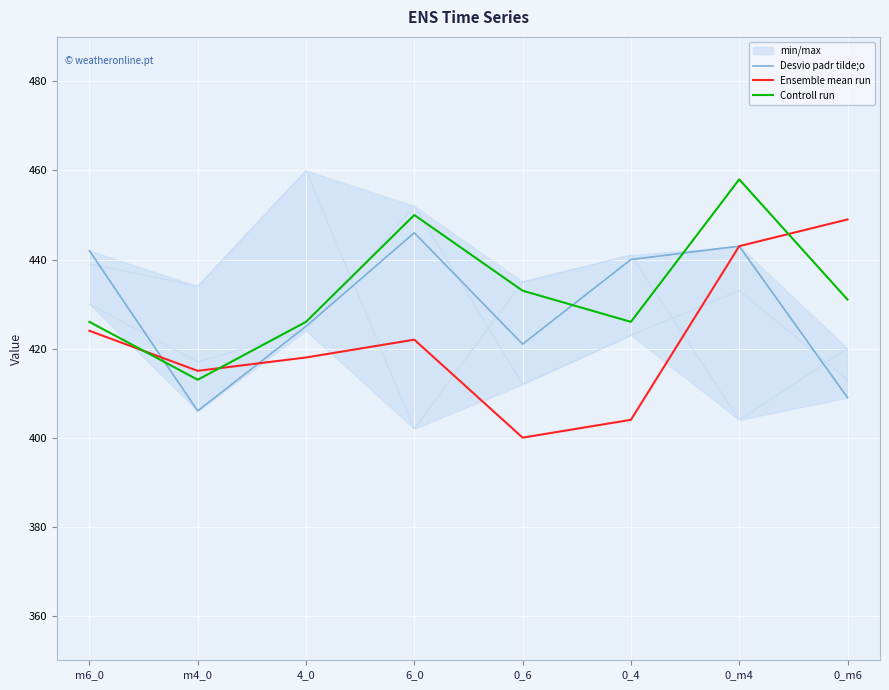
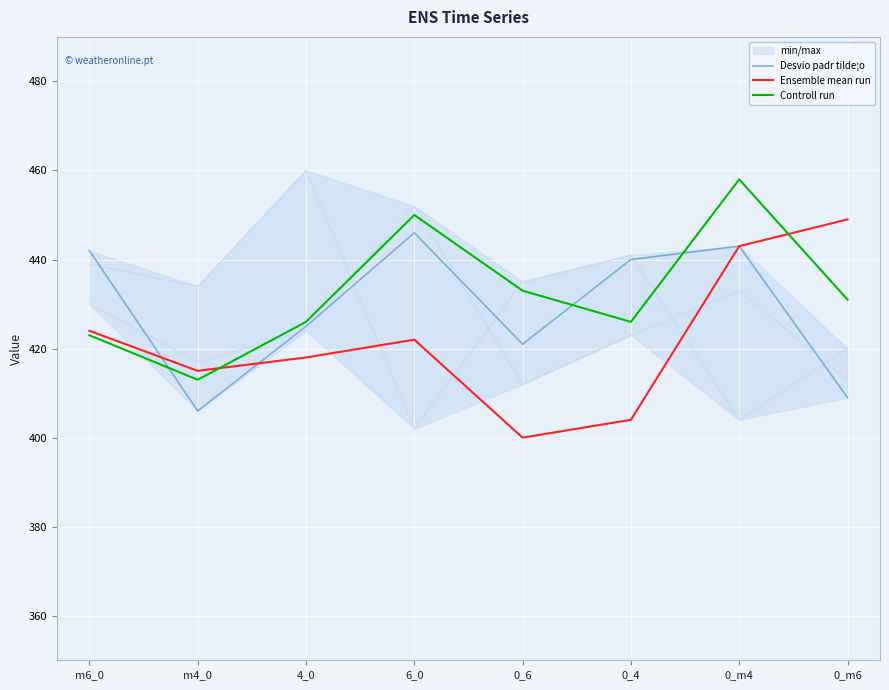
Controll run, m6_0: 426 -> 423
